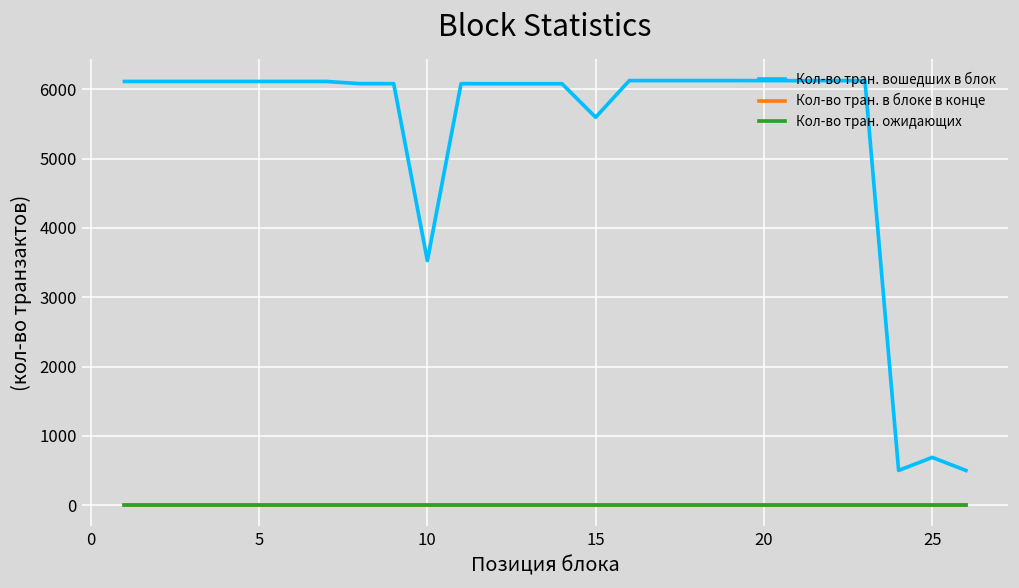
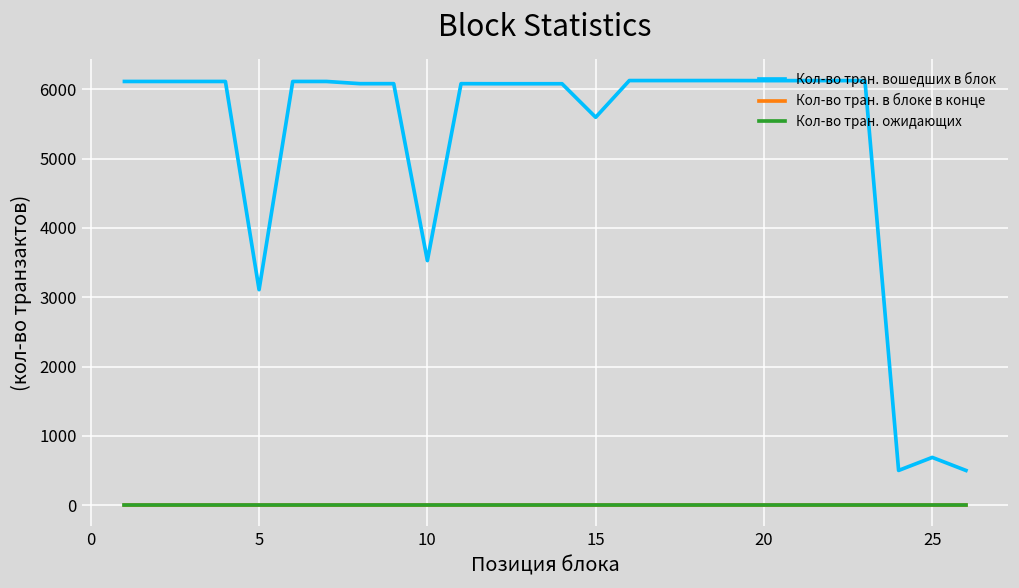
Кол-во тран. вошедших в блок, 5: 6100 -> 3100
